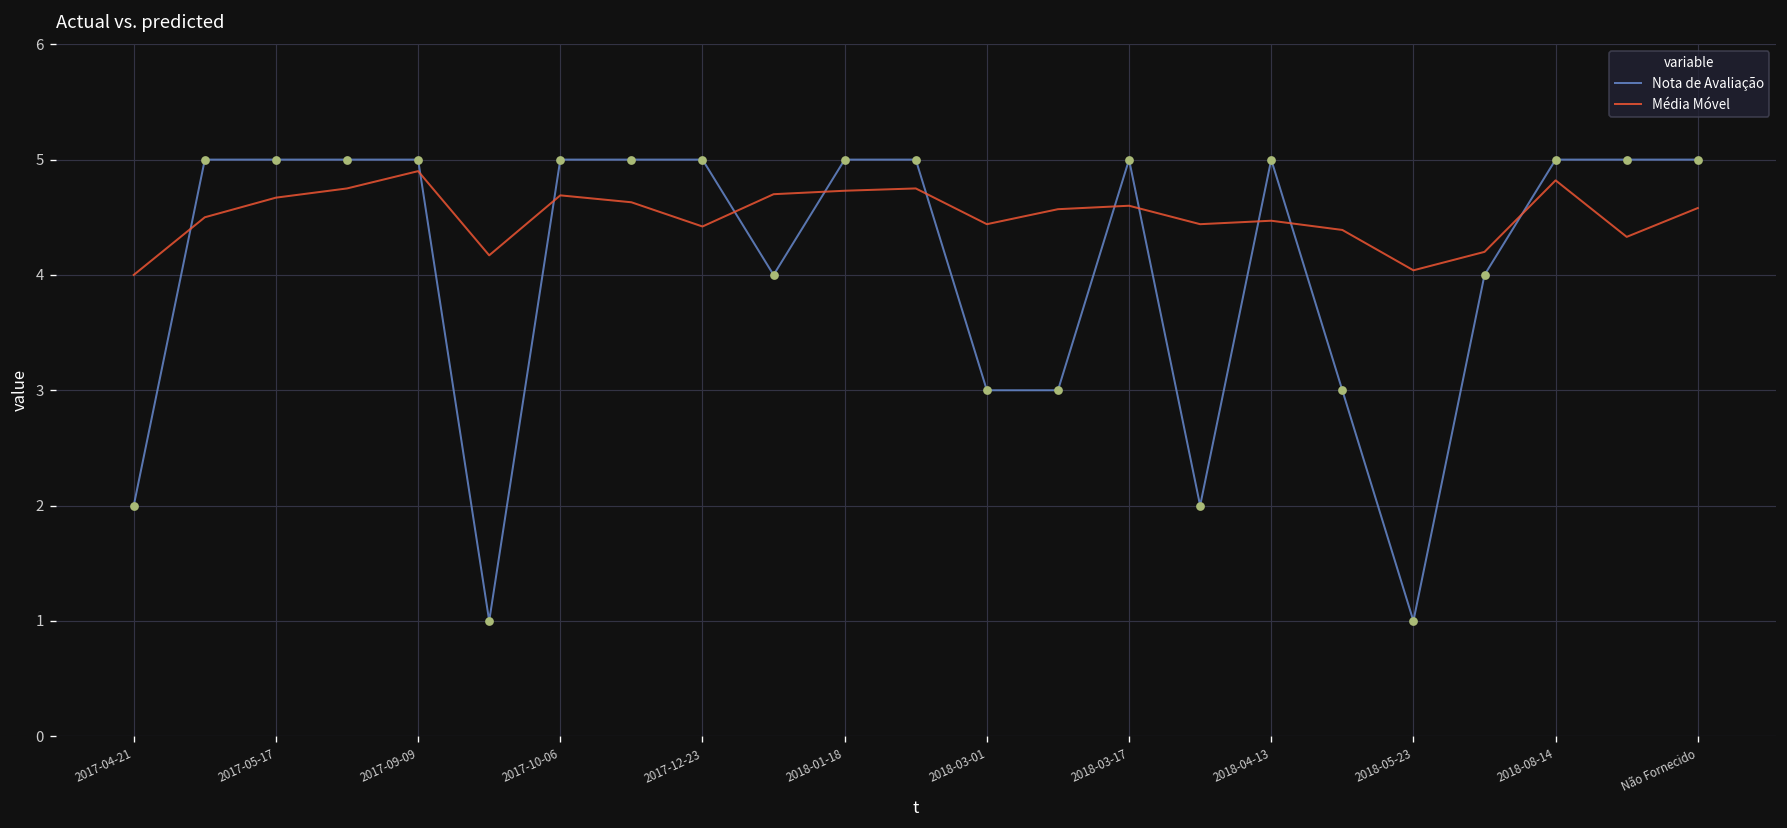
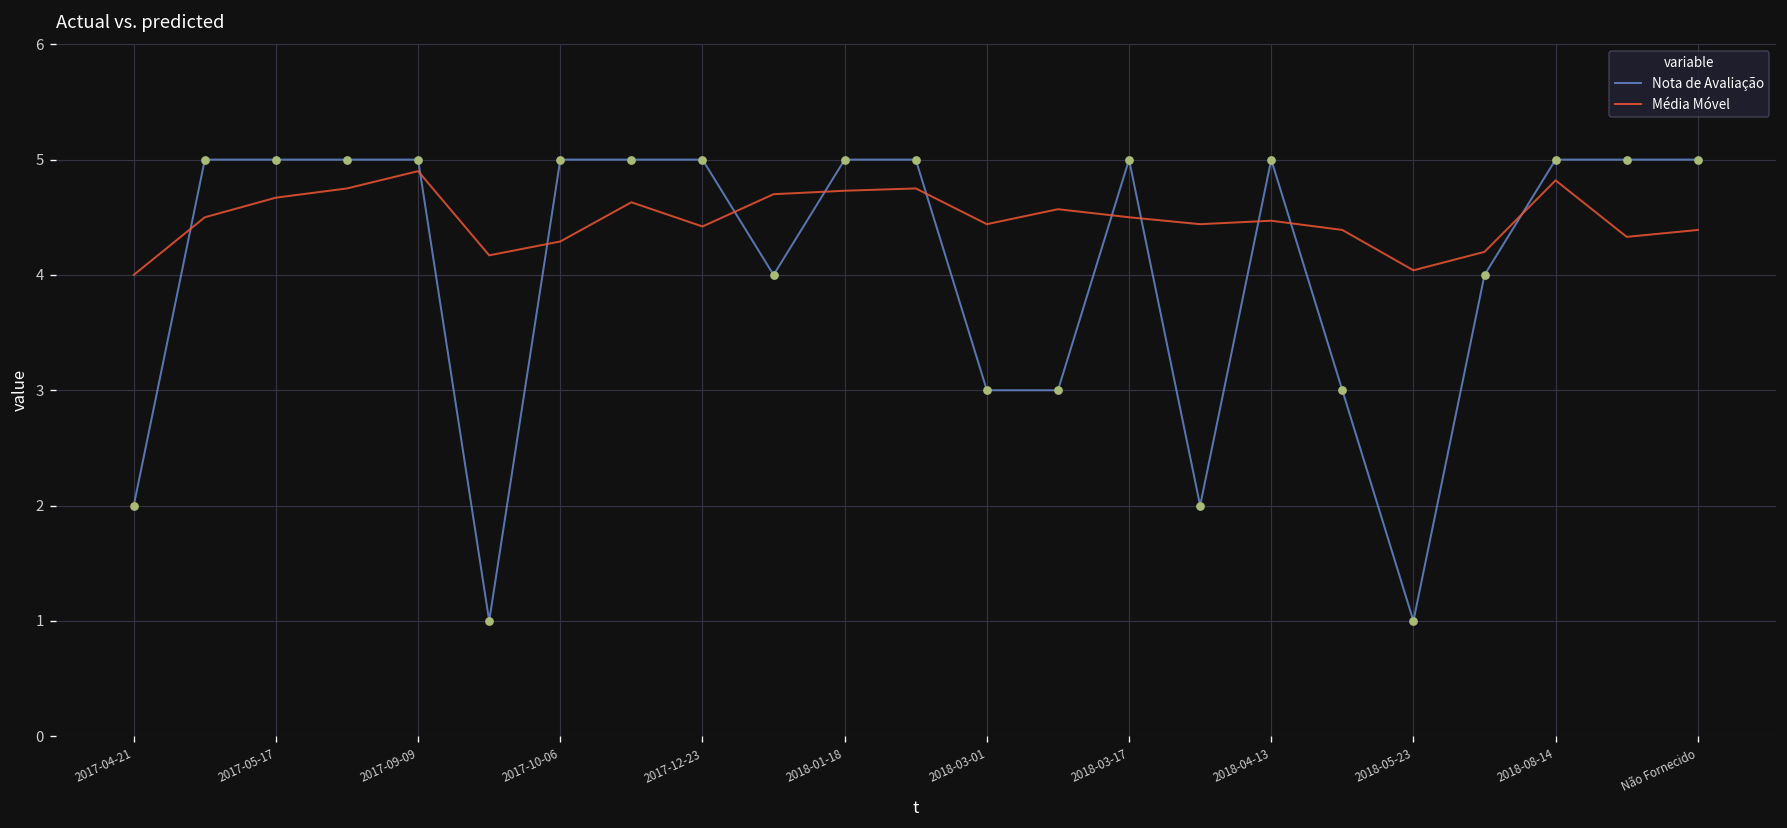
Média Móvel, 2017-10-06: 4.7 -> 4.3
Média Móvel, 2018-03-17: 4.6 -> 4.5
Média Móvel, Não Fornecido: 4.6 -> 4.4
